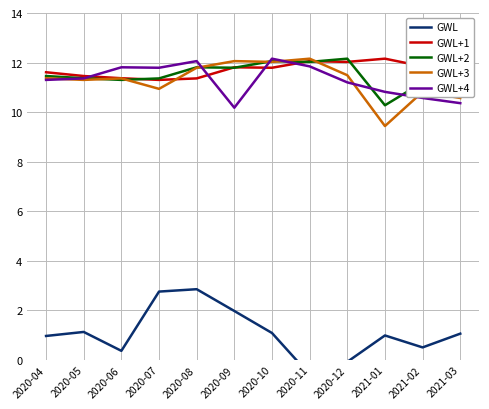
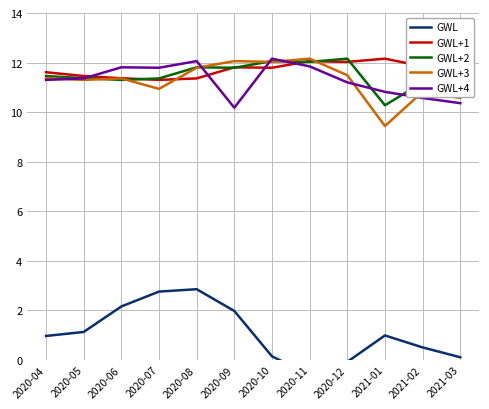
GWL, 2020-06: 0.4 -> 2.2
GWL, 2020-10: 1.1 -> 0.1
GWL, 2021-03: 1.1 -> 0.1
